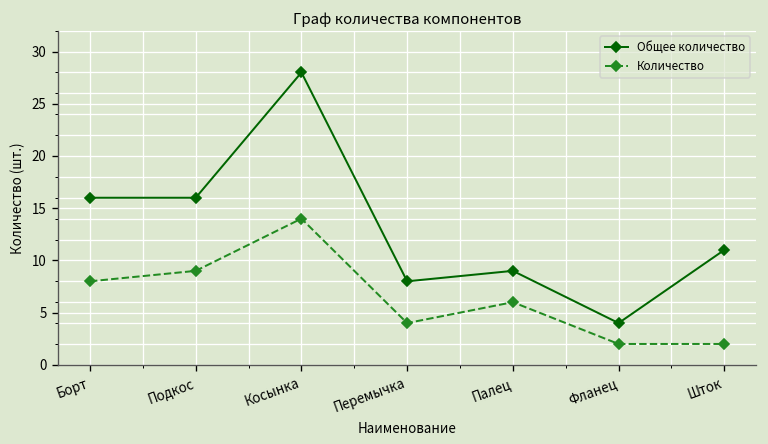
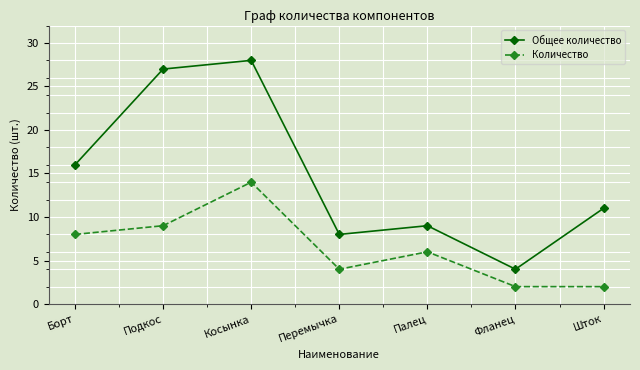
Общее количество, Подкос: 16 -> 27
